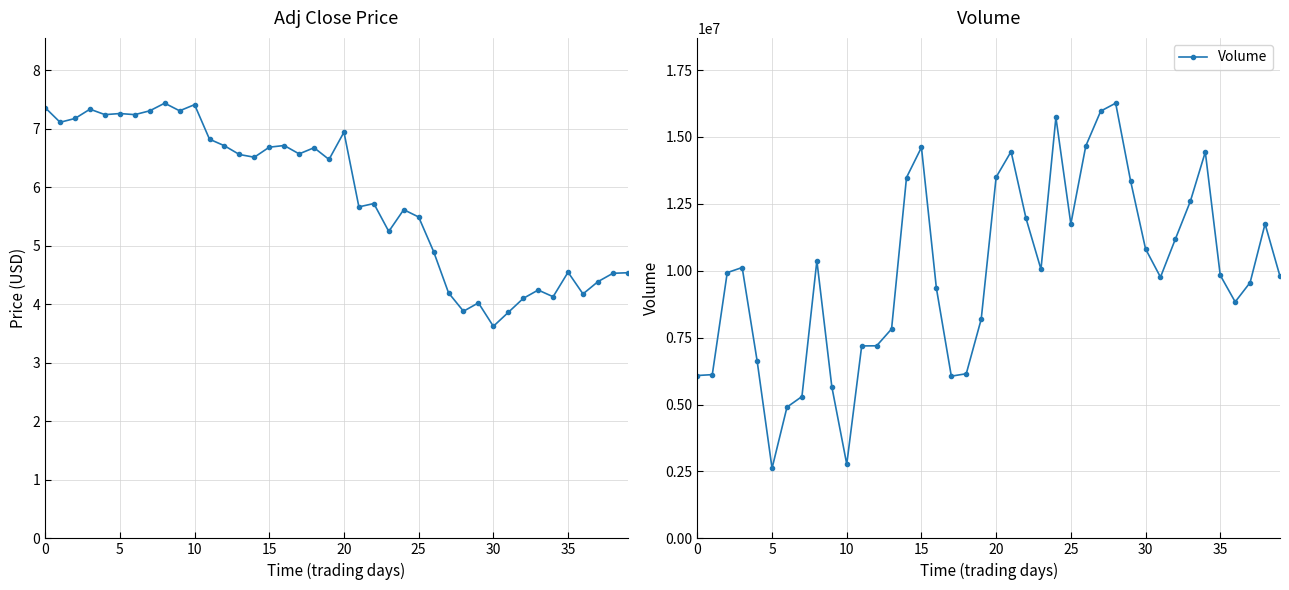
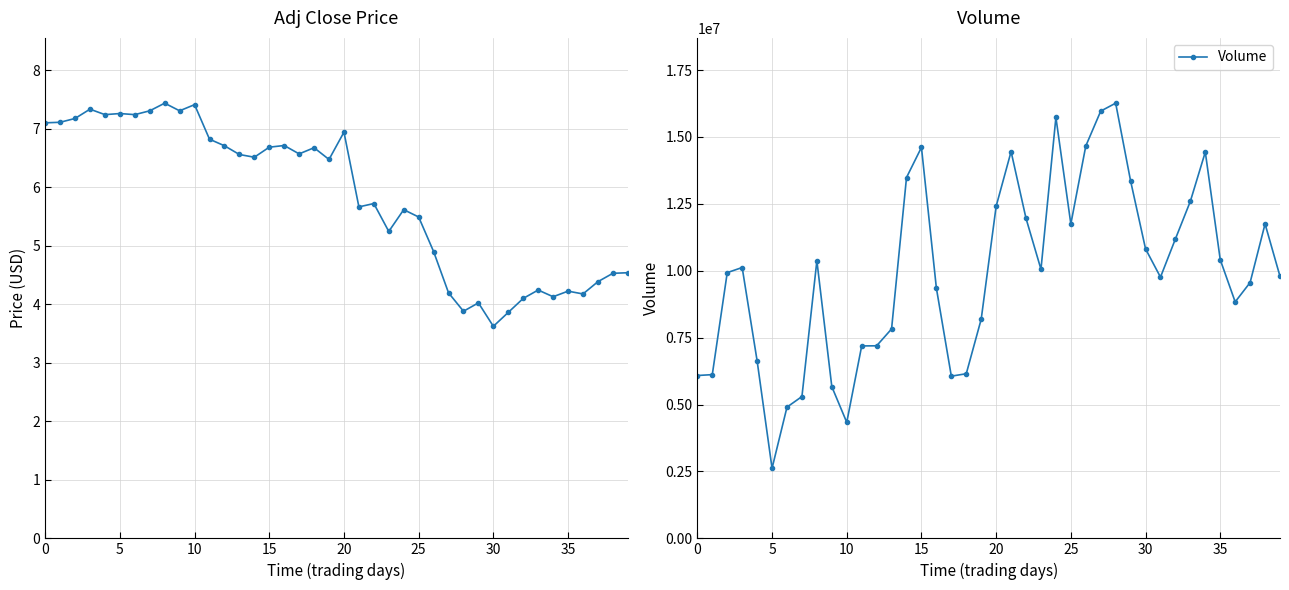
Adj Close Price, 0: 7.4 -> 7.1
Adj Close Price, 35: 4.5 -> 4.2
Volume, 10: 2800000 -> 4300000
Volume, 20: 13500000 -> 12400000
Volume, 35: 9800000 -> 10400000
